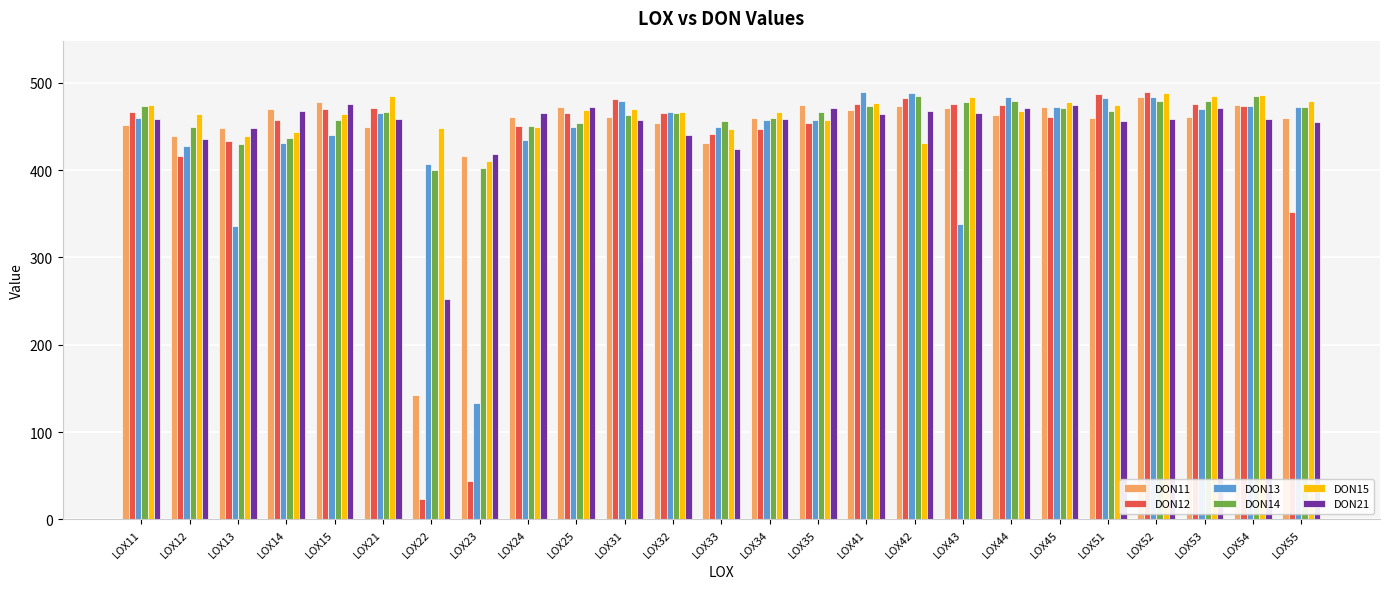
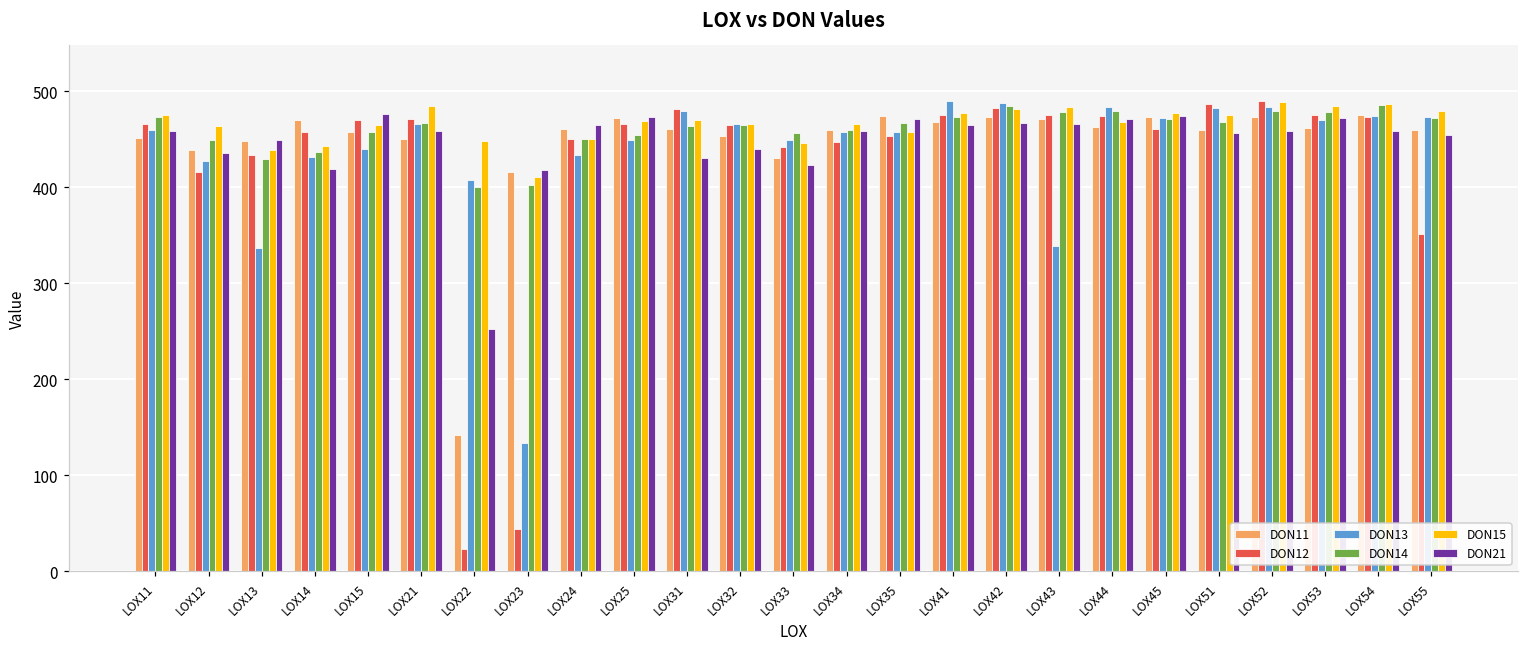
DON21, LOX14: 470 -> 420
DON11, LOX15: 480 -> 460
DON21, LOX31: 460 -> 430
DON15, LOX42: 430 -> 480
DON11, LOX52: 480 -> 470
